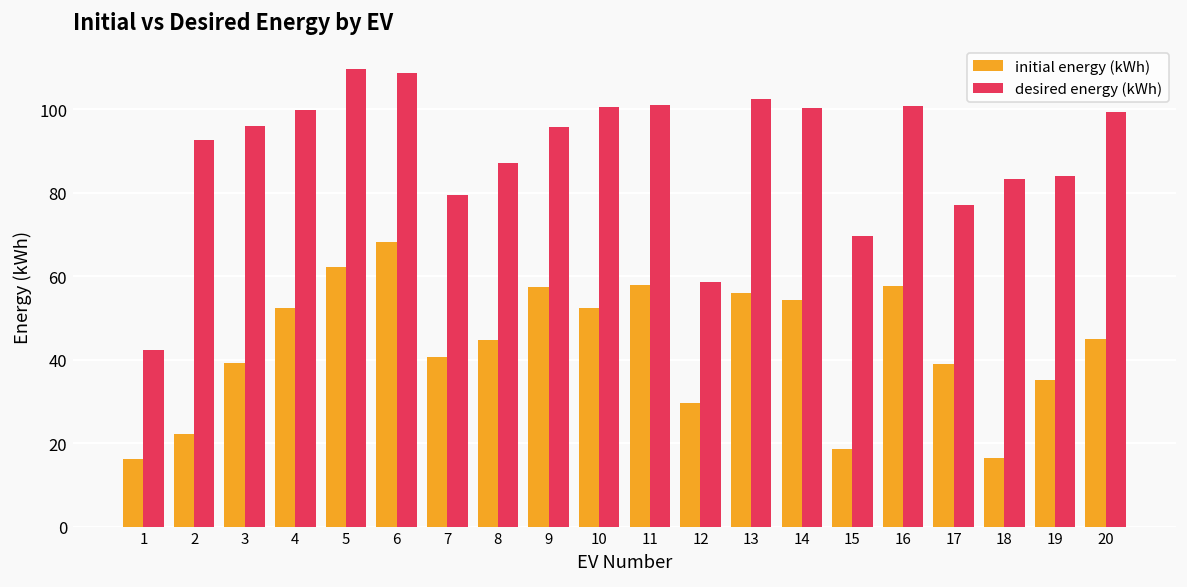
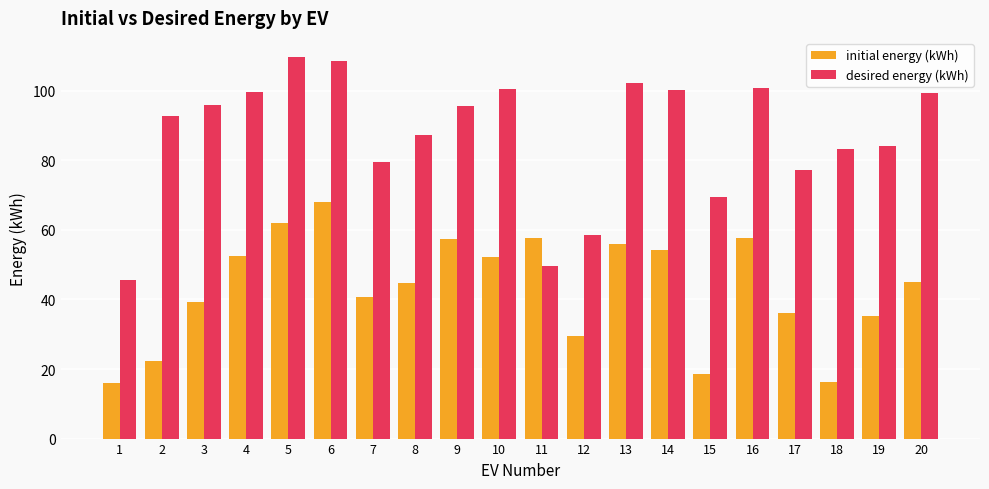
desired energy (kWh), 1: 42 -> 46
desired energy (kWh), 11: 101 -> 50
initial energy (kWh), 17: 39 -> 36
